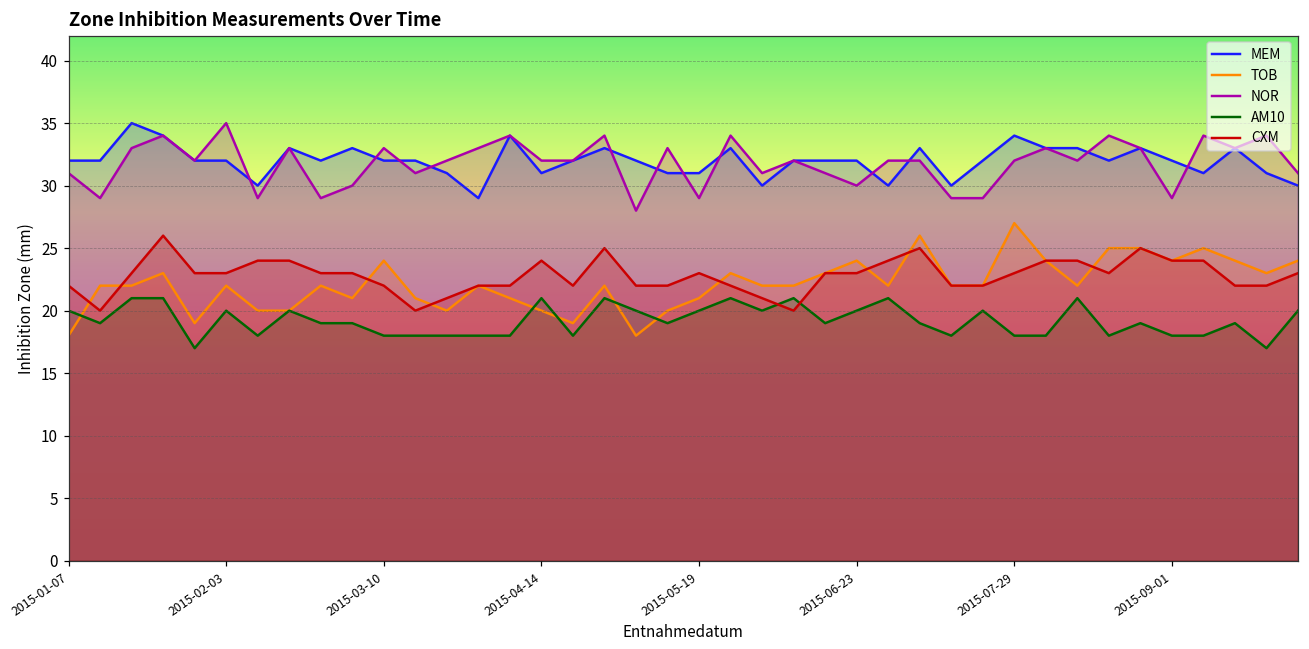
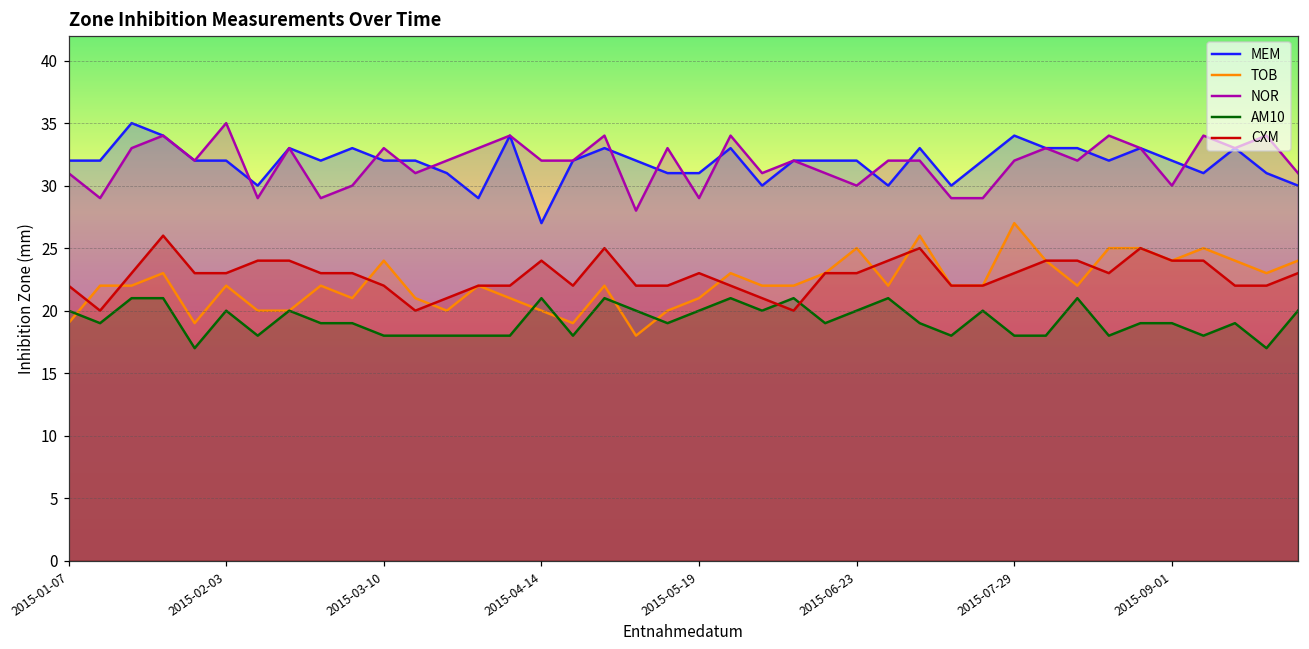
TOB, 2015-01-07: 18 -> 19
MEM, 2015-04-14: 31 -> 27
TOB, 2015-06-23: 24 -> 25
NOR, 2015-09-01: 29 -> 30
AM10, 2015-09-01: 18 -> 19
